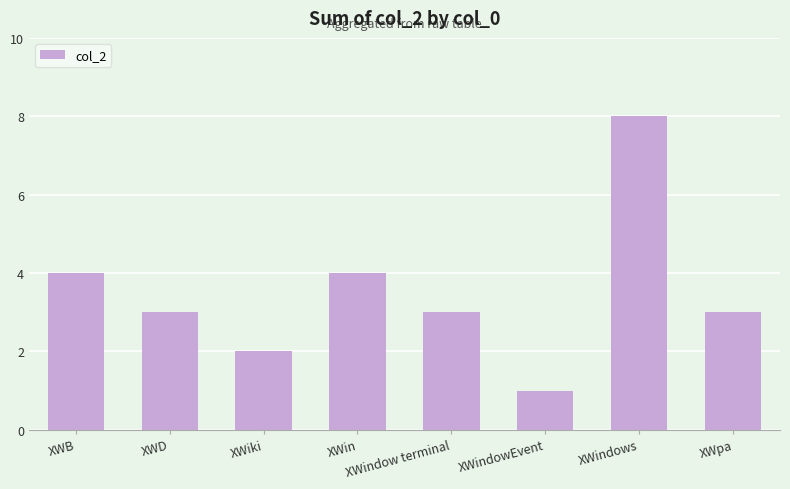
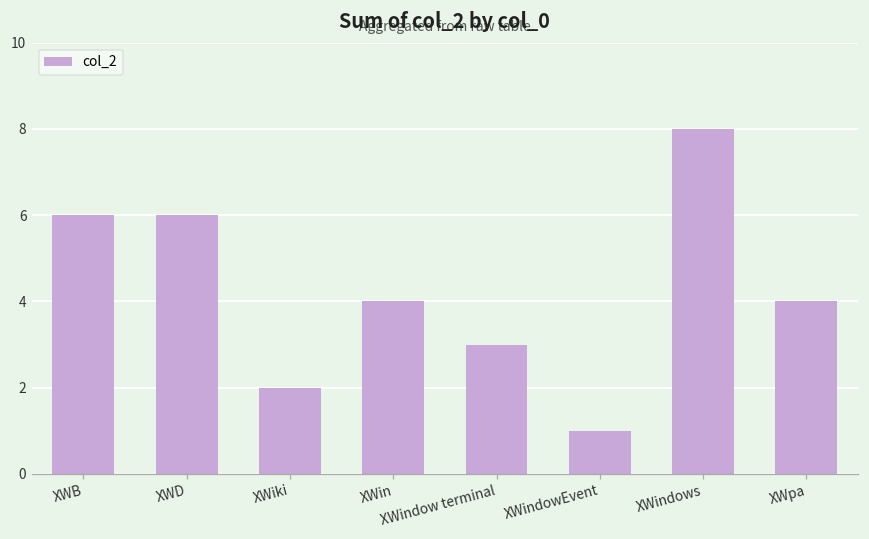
XWB: 4 -> 6
XWD: 3 -> 6
XWpa: 3 -> 4
